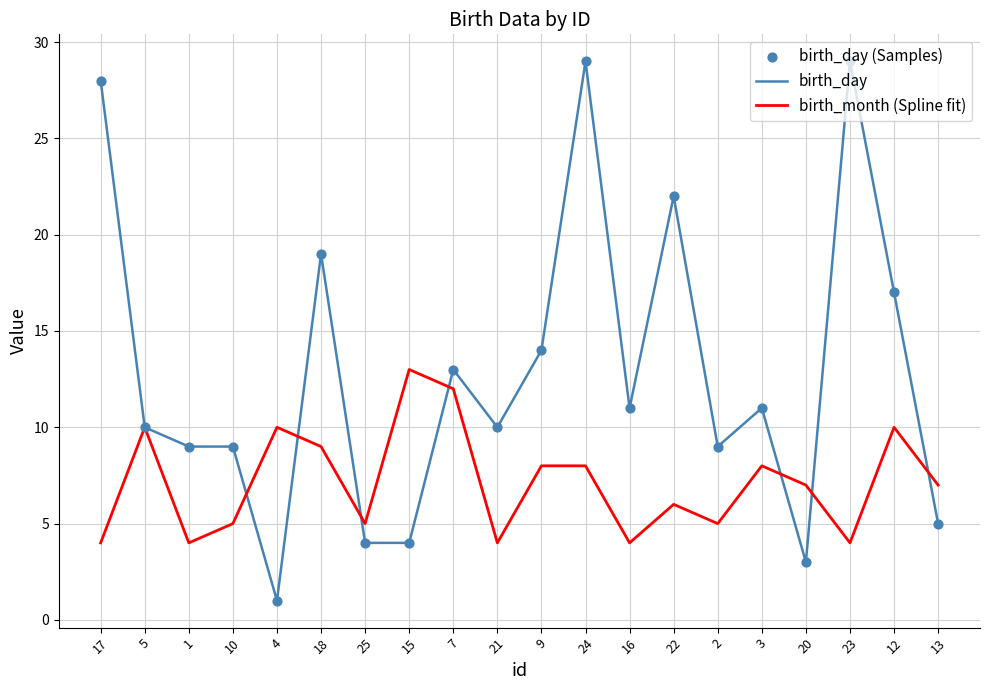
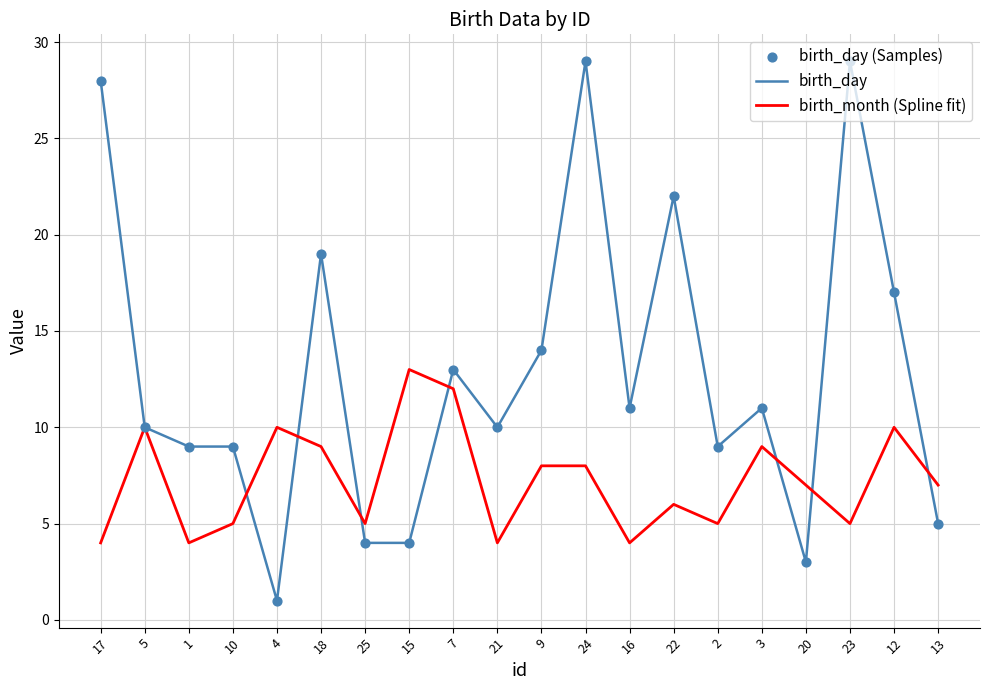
birth_month (Spline fit), 3: 8 -> 9
birth_month (Spline fit), 23: 4 -> 5
